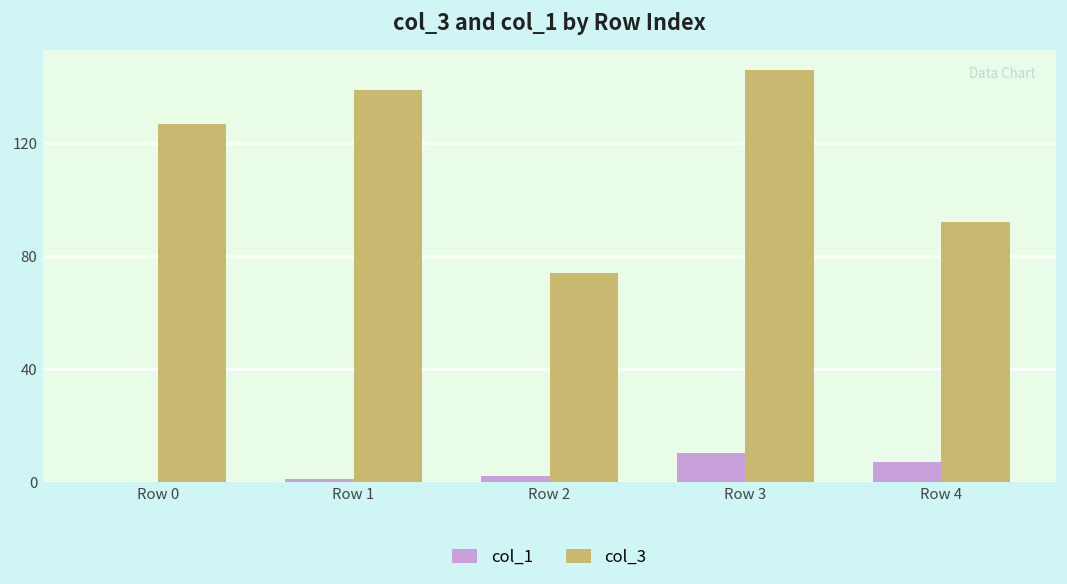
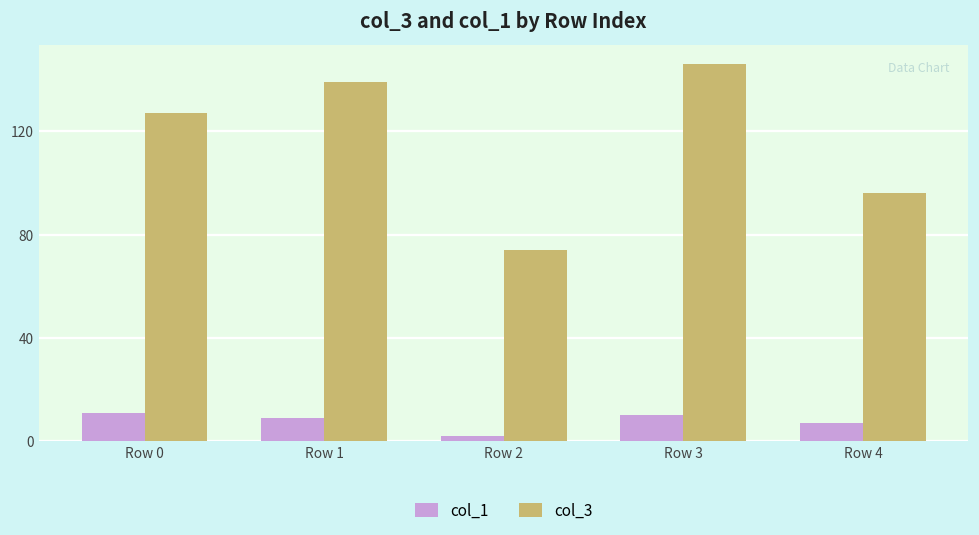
col_1, Row 0: 0 -> 11
col_1, Row 1: 1 -> 9
col_3, Row 4: 92 -> 96
